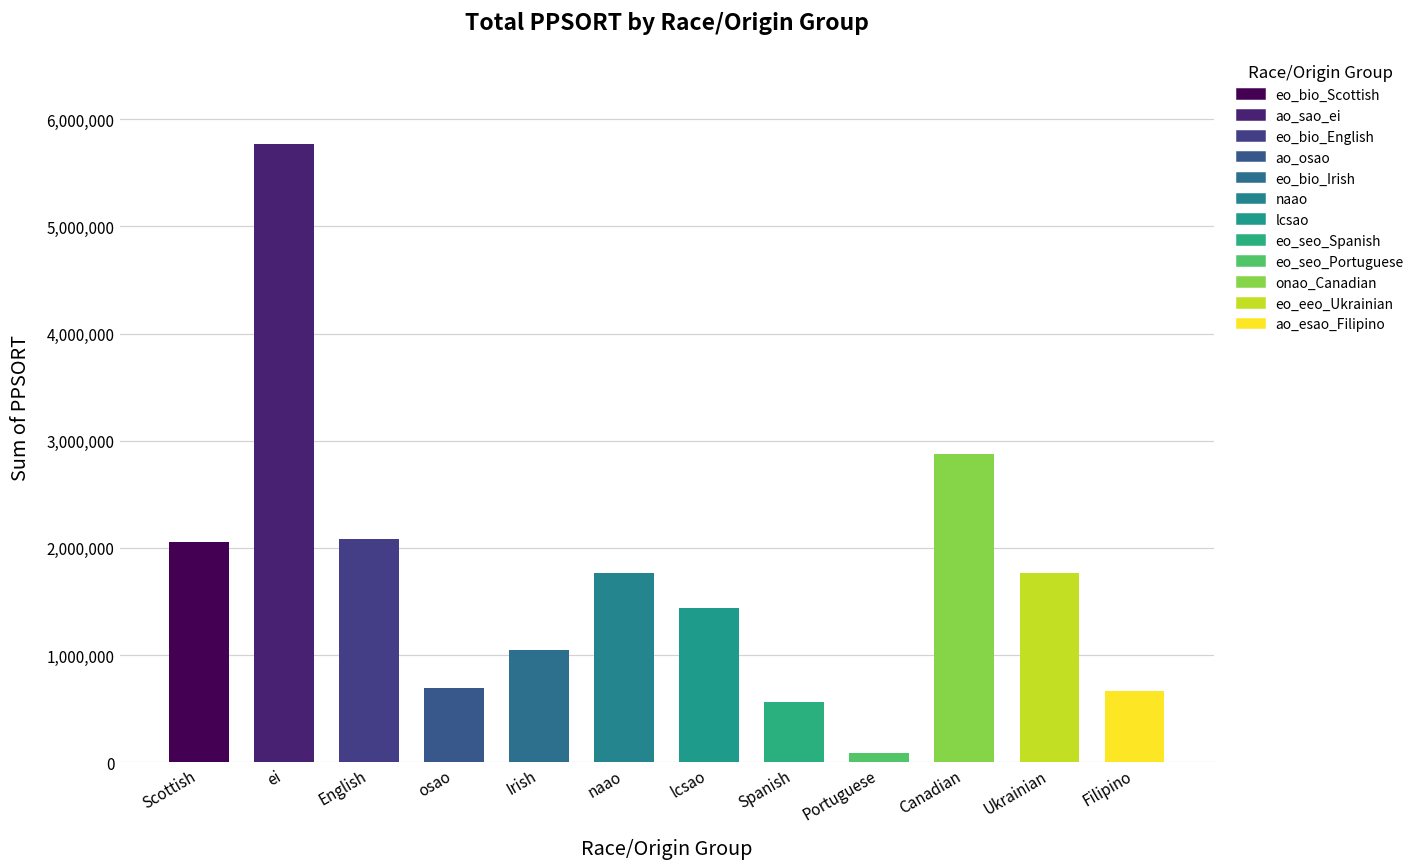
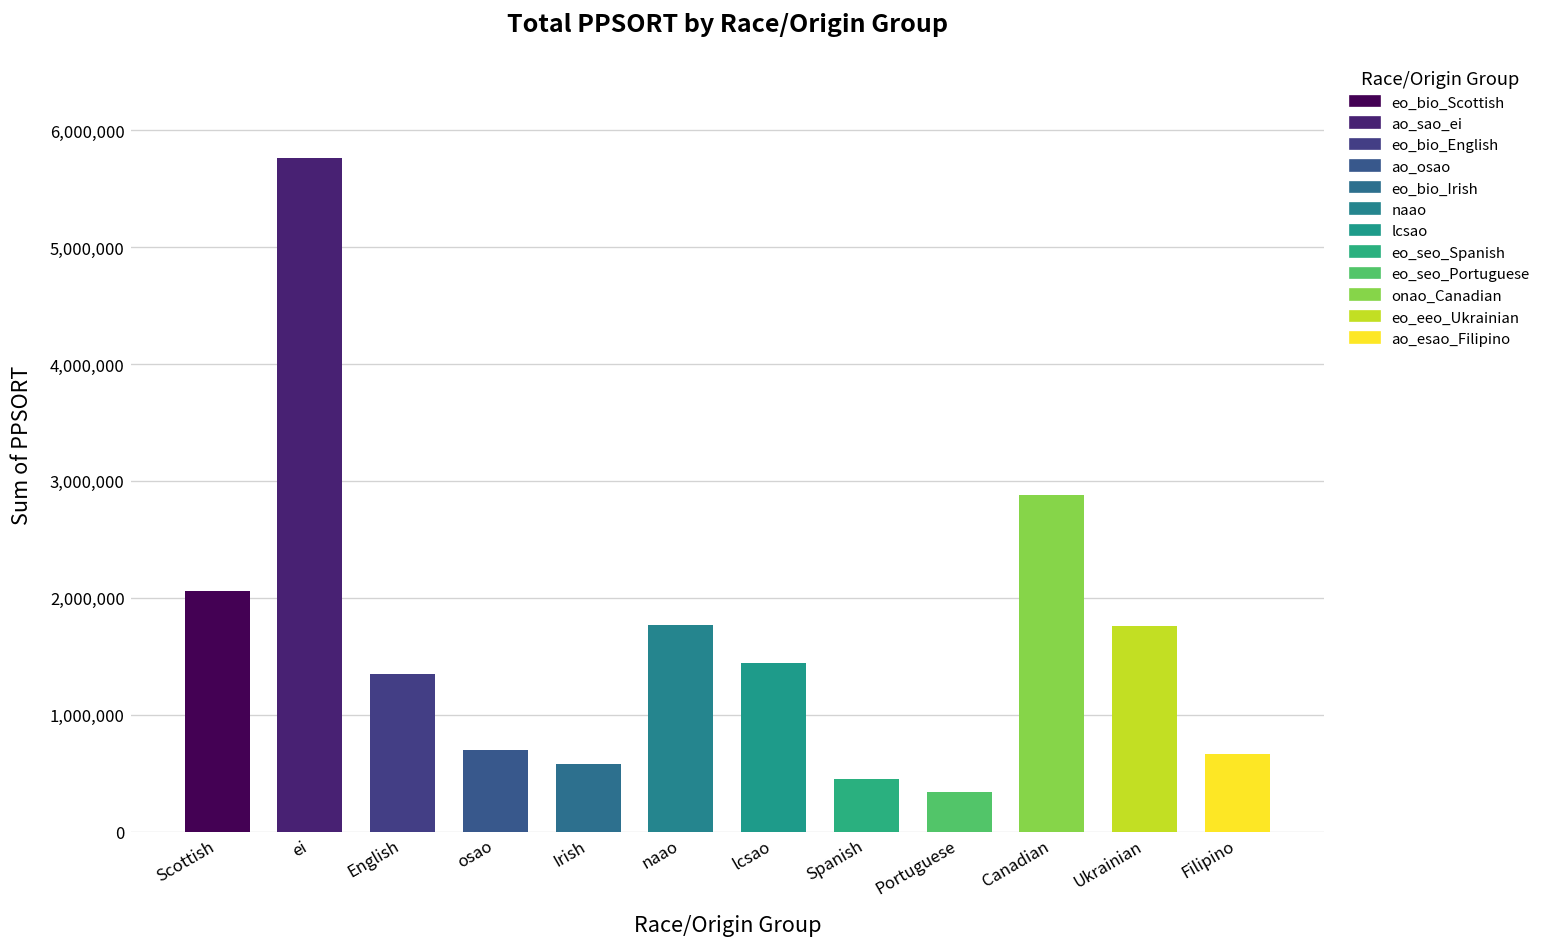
English: 2,100,000 -> 1,300,000
Irish: 1,100,000 -> 600,000
Spanish: 600,000 -> 400,000
Portuguese: 100,000 -> 300,000
